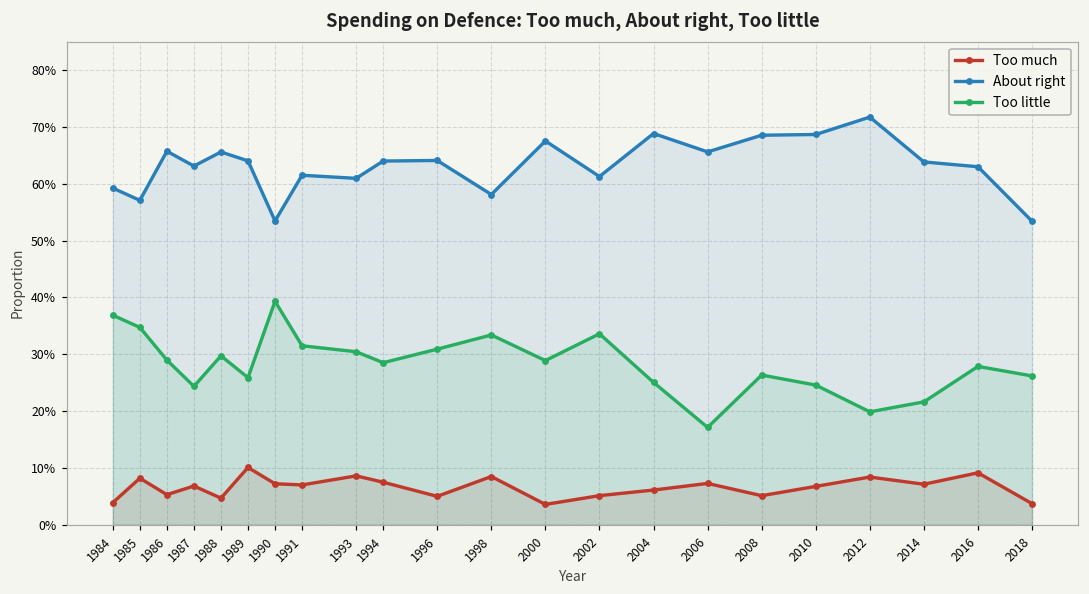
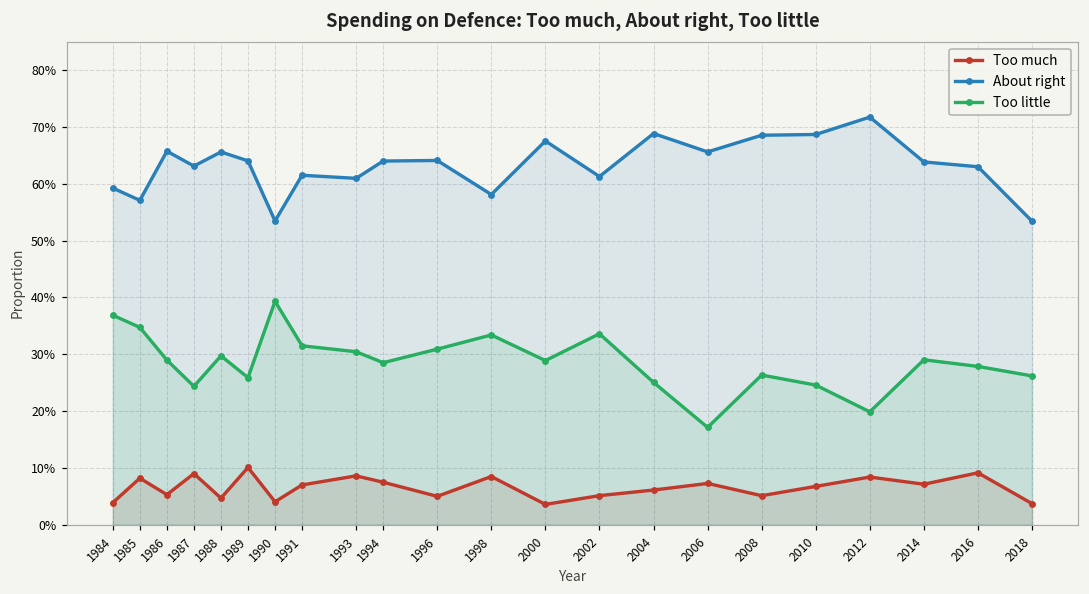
Too much, 1987: 7% -> 9%
Too much, 1990: 7% -> 4%
Too little, 2014: 22% -> 29%
